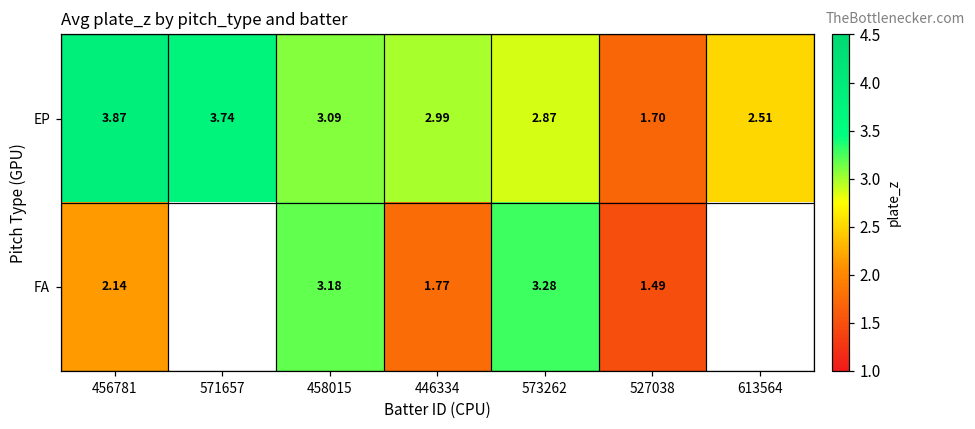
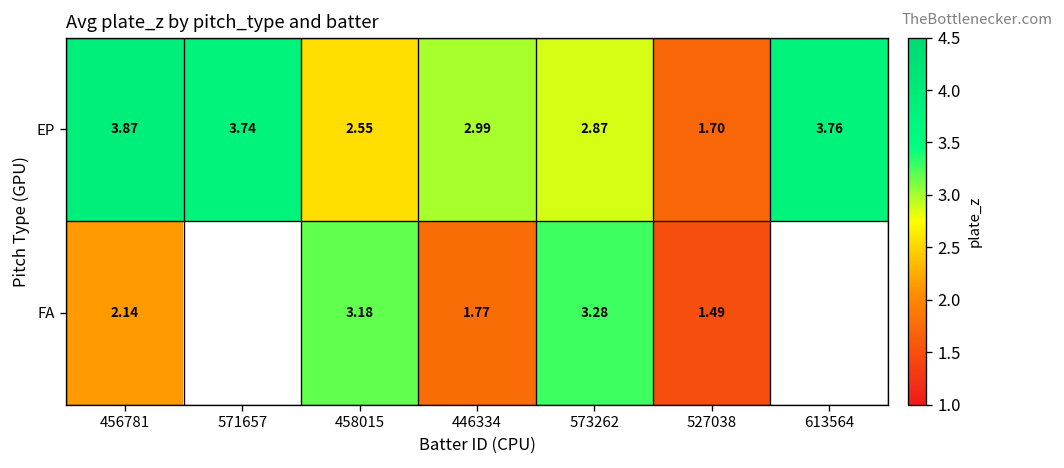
EP, 458015: 3.09 -> 2.55
EP, 613564: 2.51 -> 3.76
